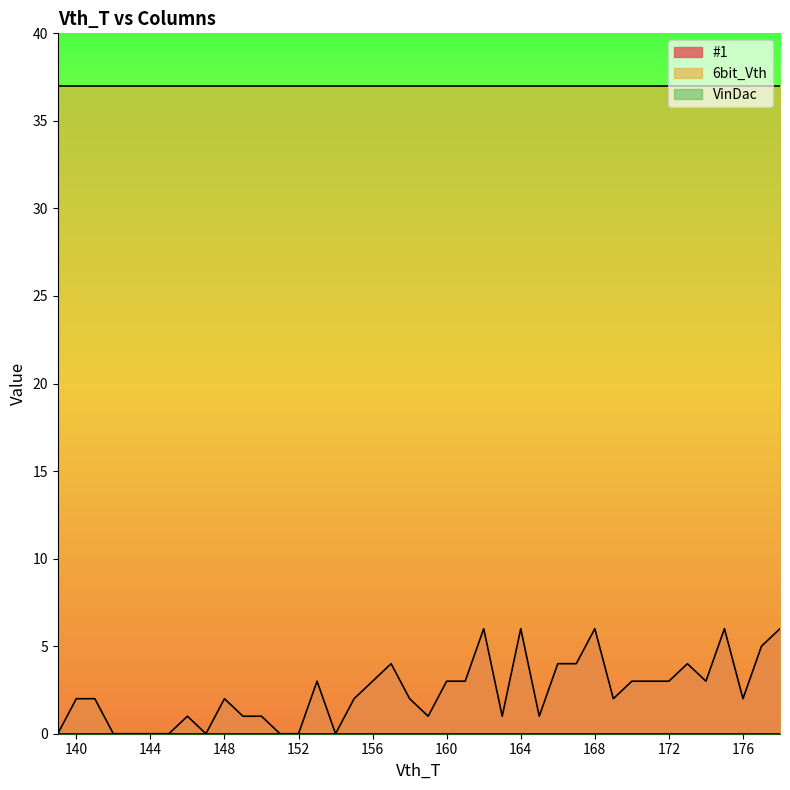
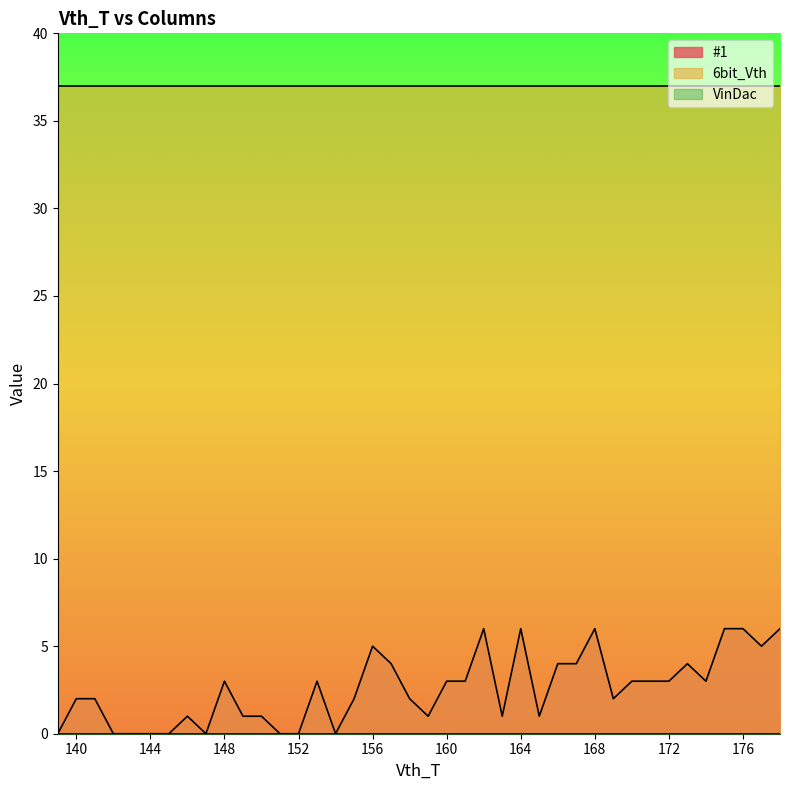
#1, 148: 2 -> 3
#1, 156: 3 -> 5
#1, 176: 2 -> 6
